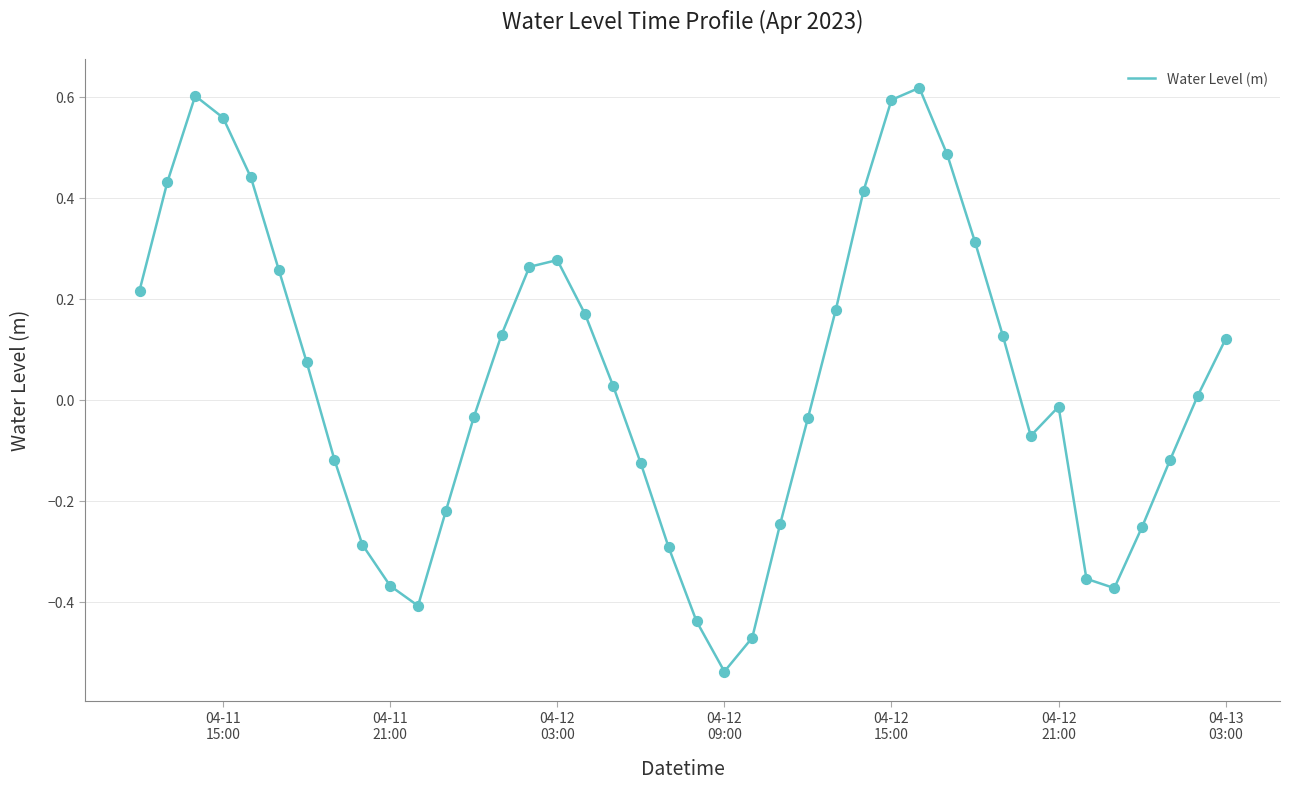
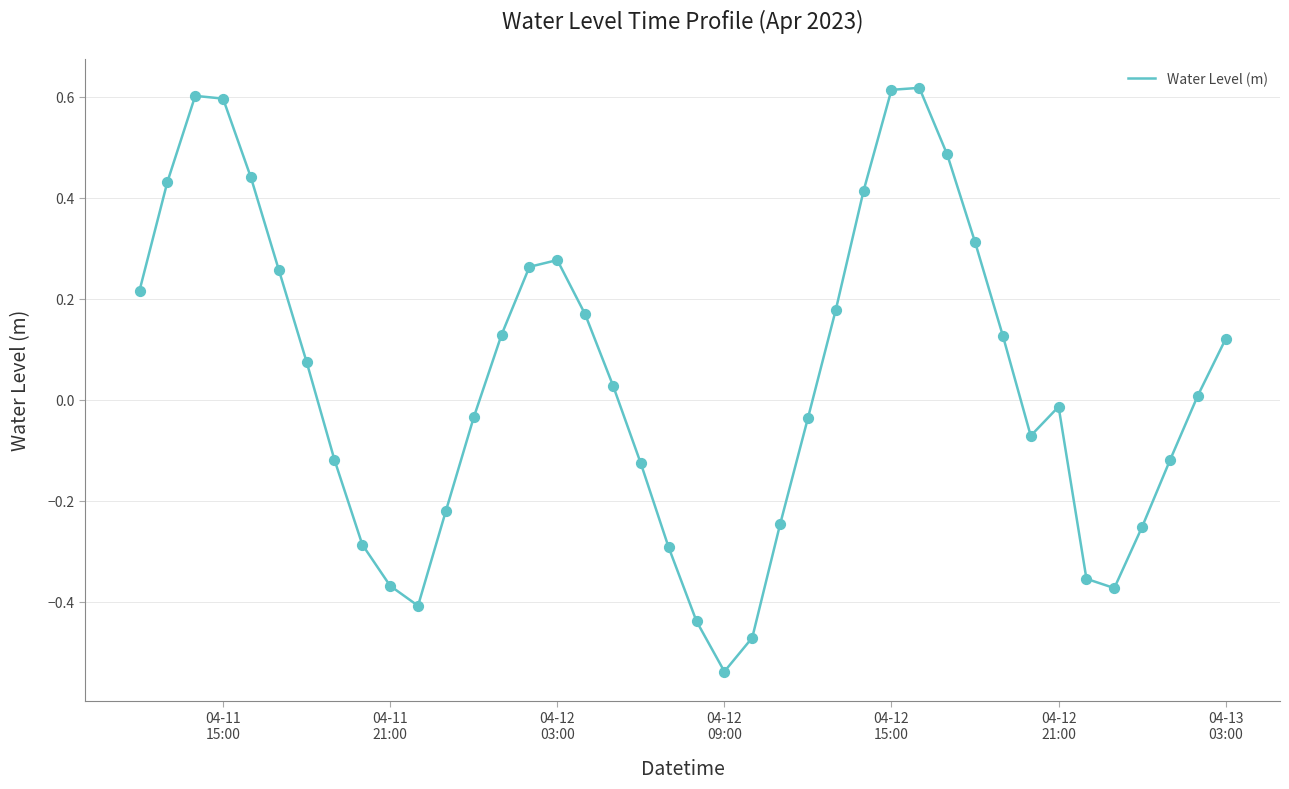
04-11 15:00: 0.56 -> 0.60
04-12 15:00: 0.59 -> 0.61
